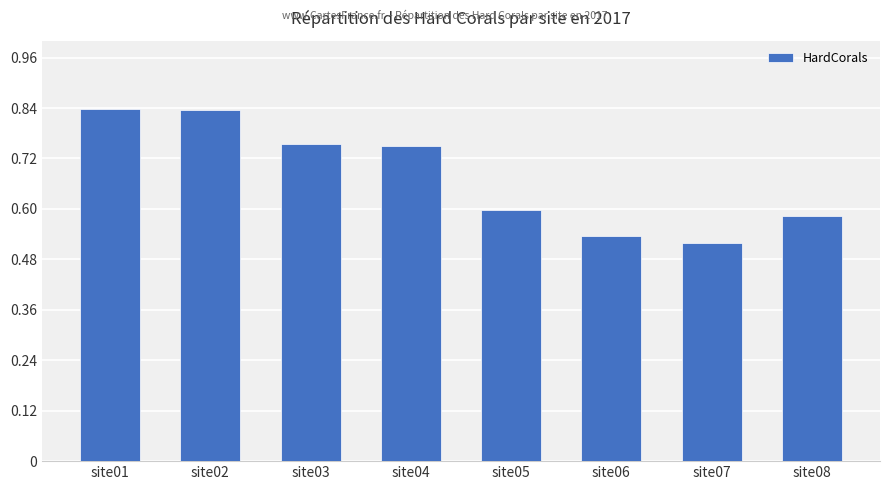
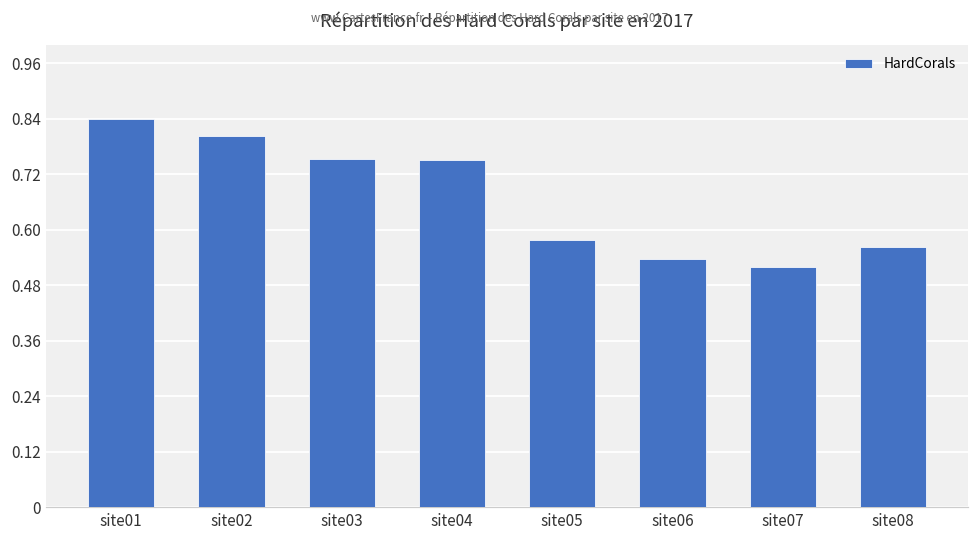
site02: 0.83 -> 0.80
site05: 0.60 -> 0.58
site08: 0.58 -> 0.56
